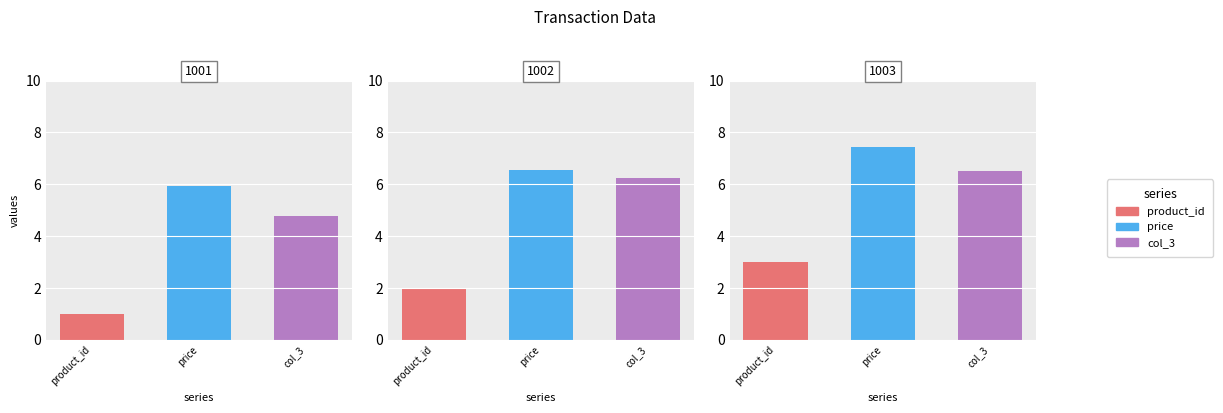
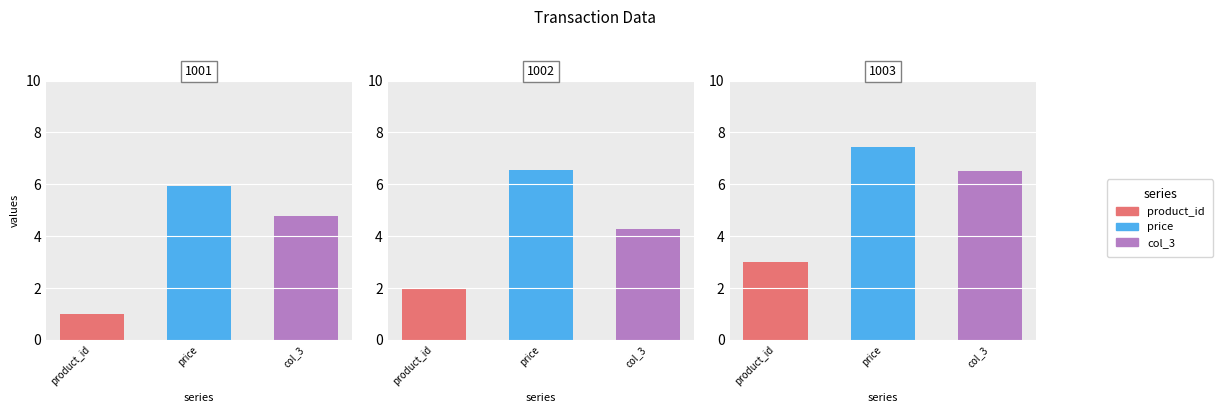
1002, col_3: 6.2 -> 4.3
